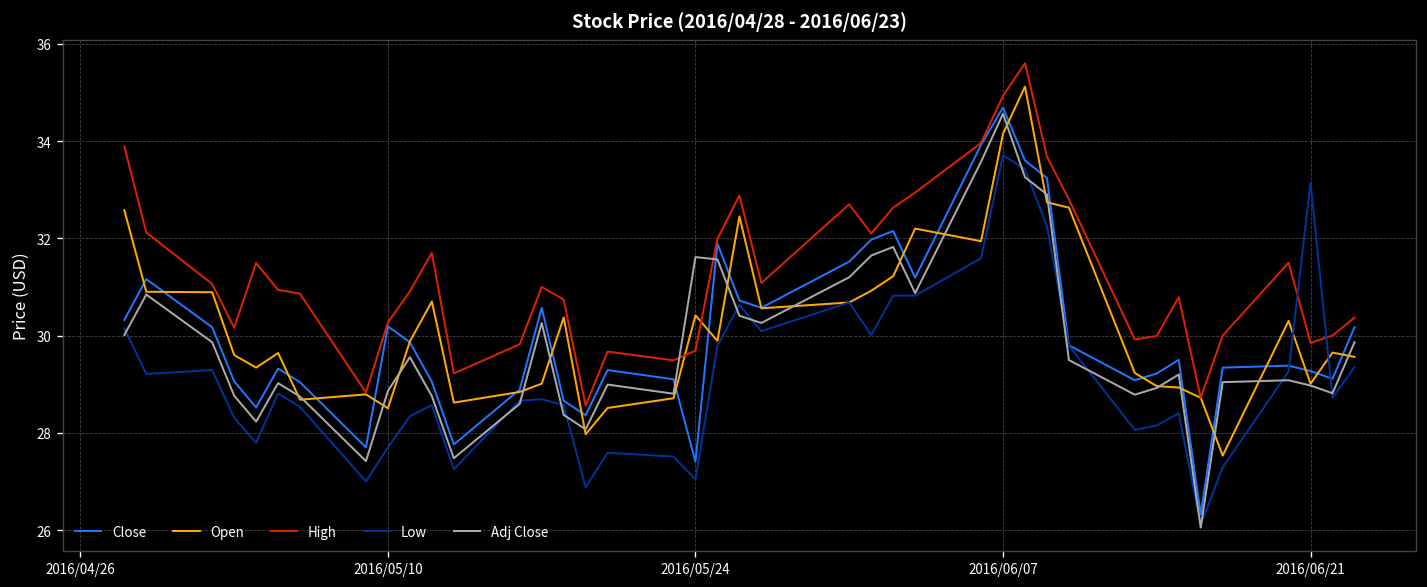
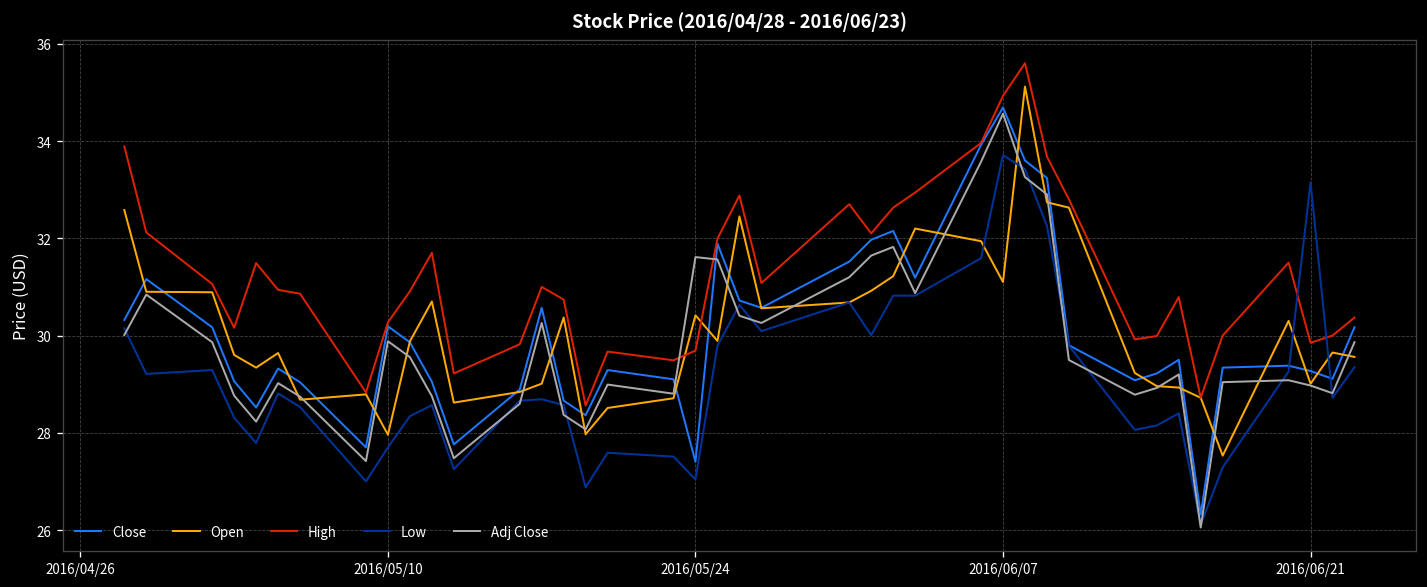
Open, 2016/05/10: 28.5 -> 28.0
Adj Close, 2016/05/10: 28.9 -> 29.9
Open, 2016/06/07: 34.2 -> 31.1
